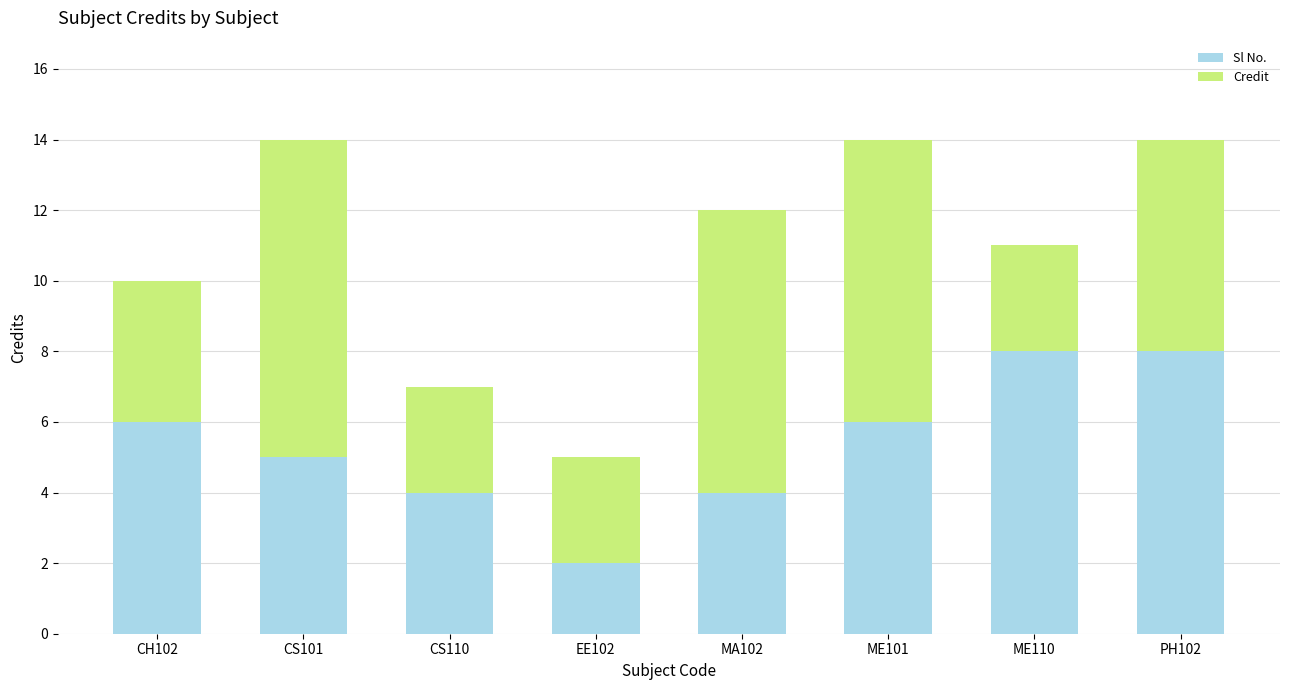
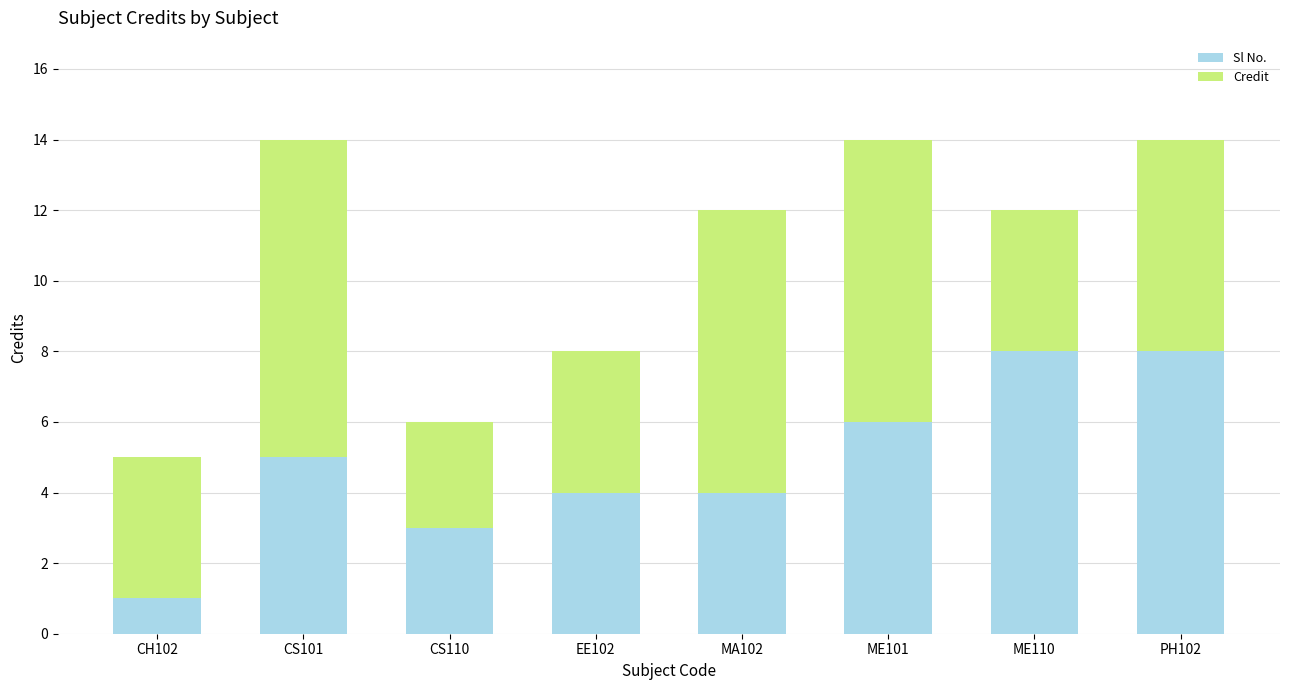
Sl No., CH102: 6 -> 1
Sl No., CS110: 4 -> 3
Sl No., EE102: 2 -> 4
Credit, EE102: 3 -> 4
Credit, ME110: 3 -> 4
